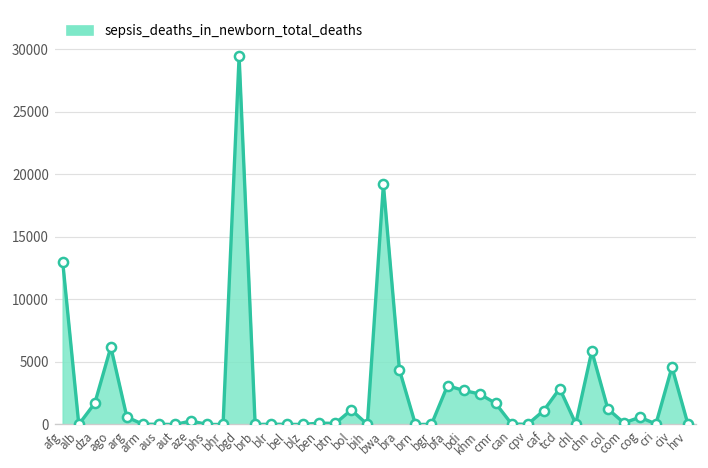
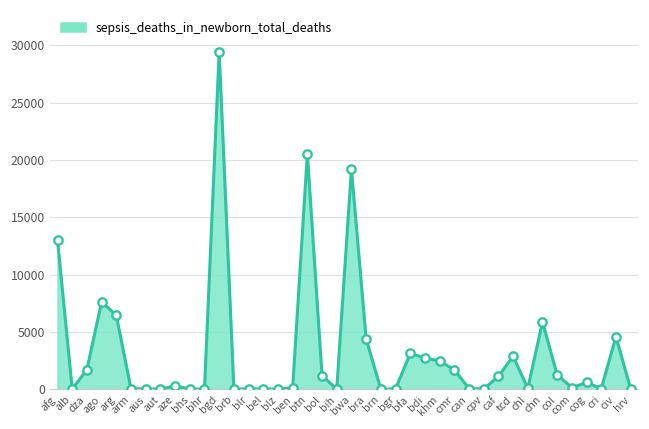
ago: 6200 -> 7600
arg: 600 -> 6400
btn: 100 -> 20500
